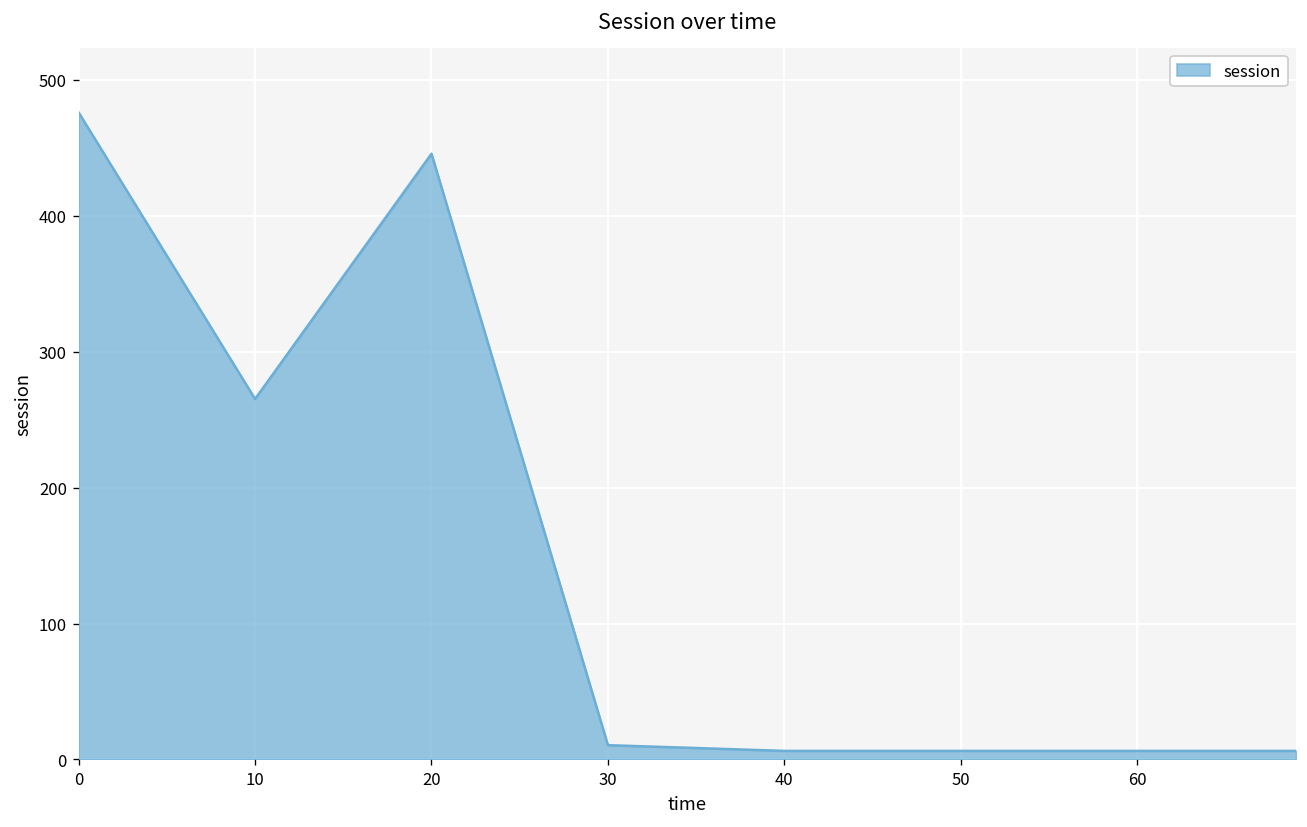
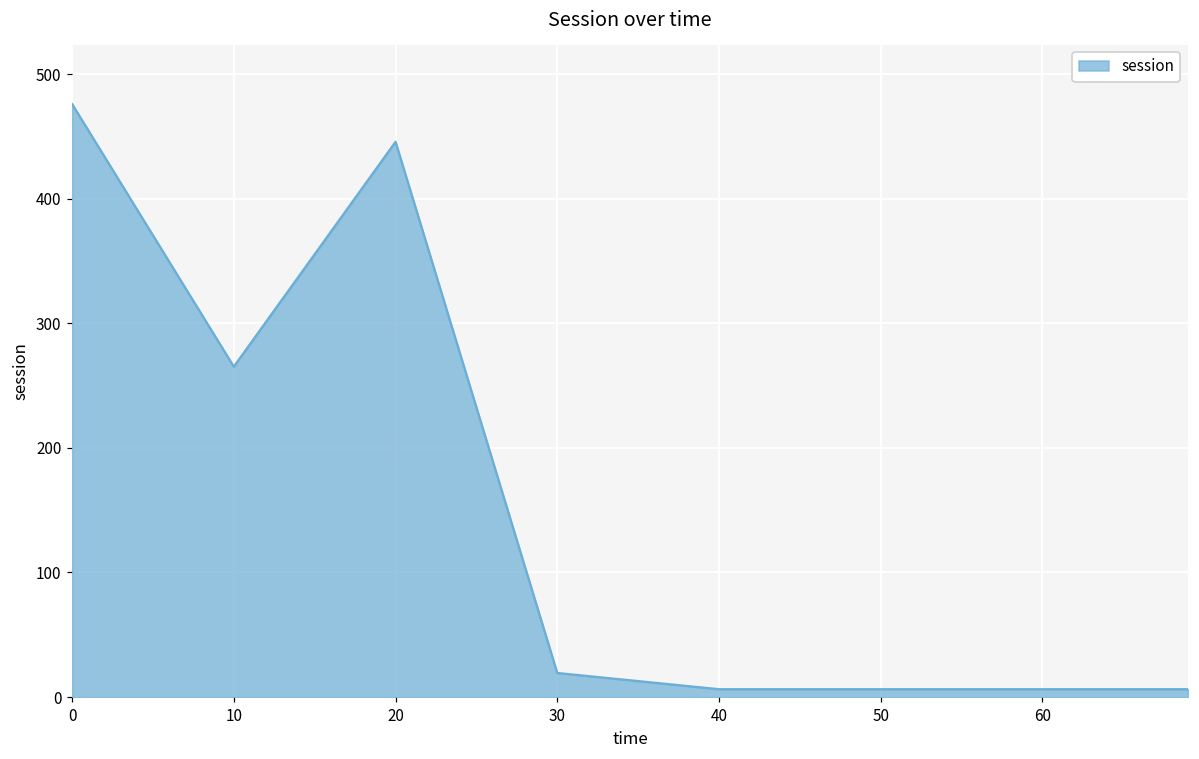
30: 11 -> 19
